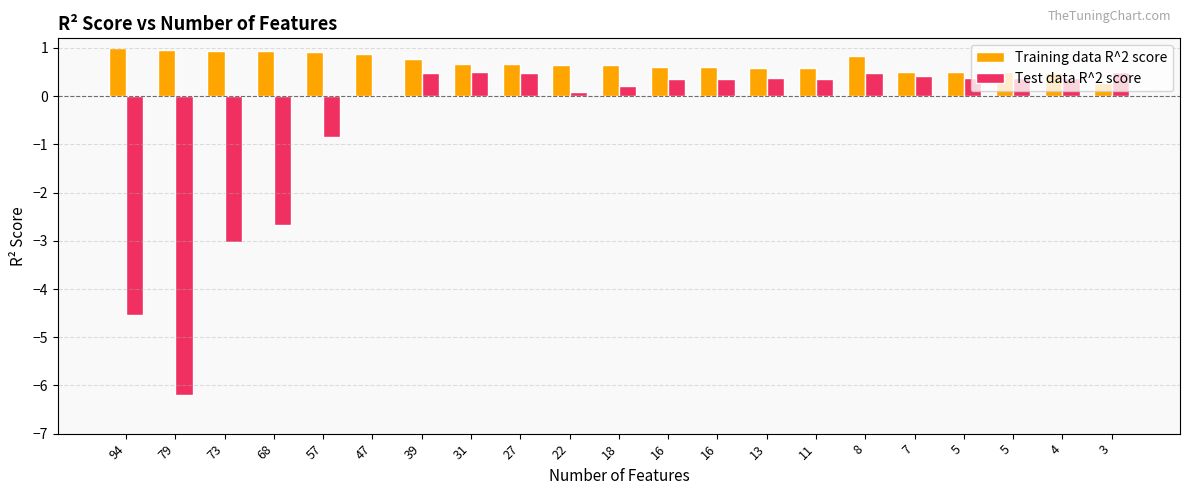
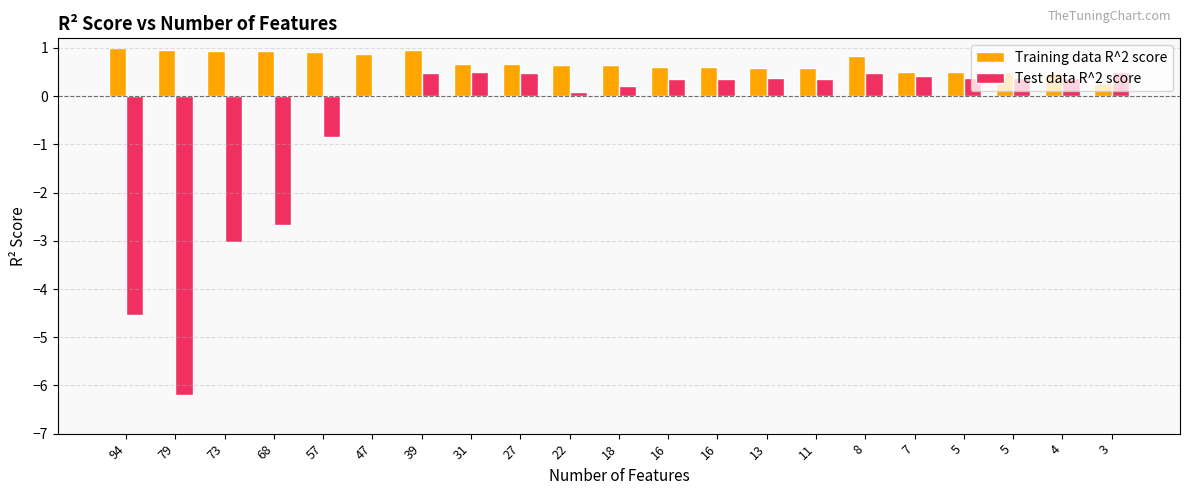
Training data R^2 score, 39: 0.8 -> 1.0
